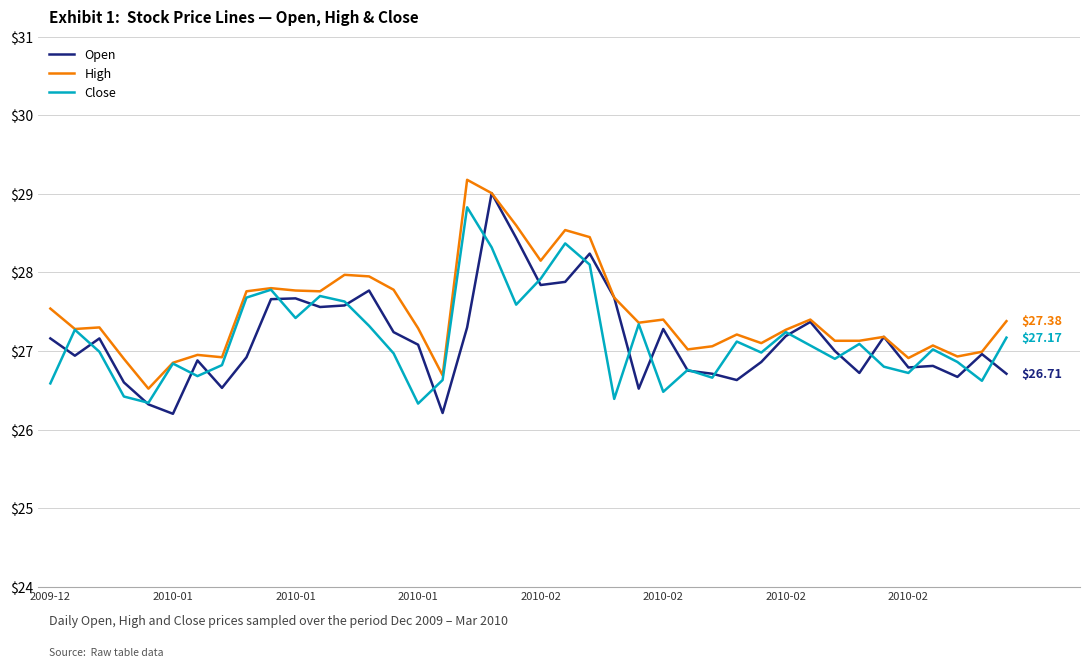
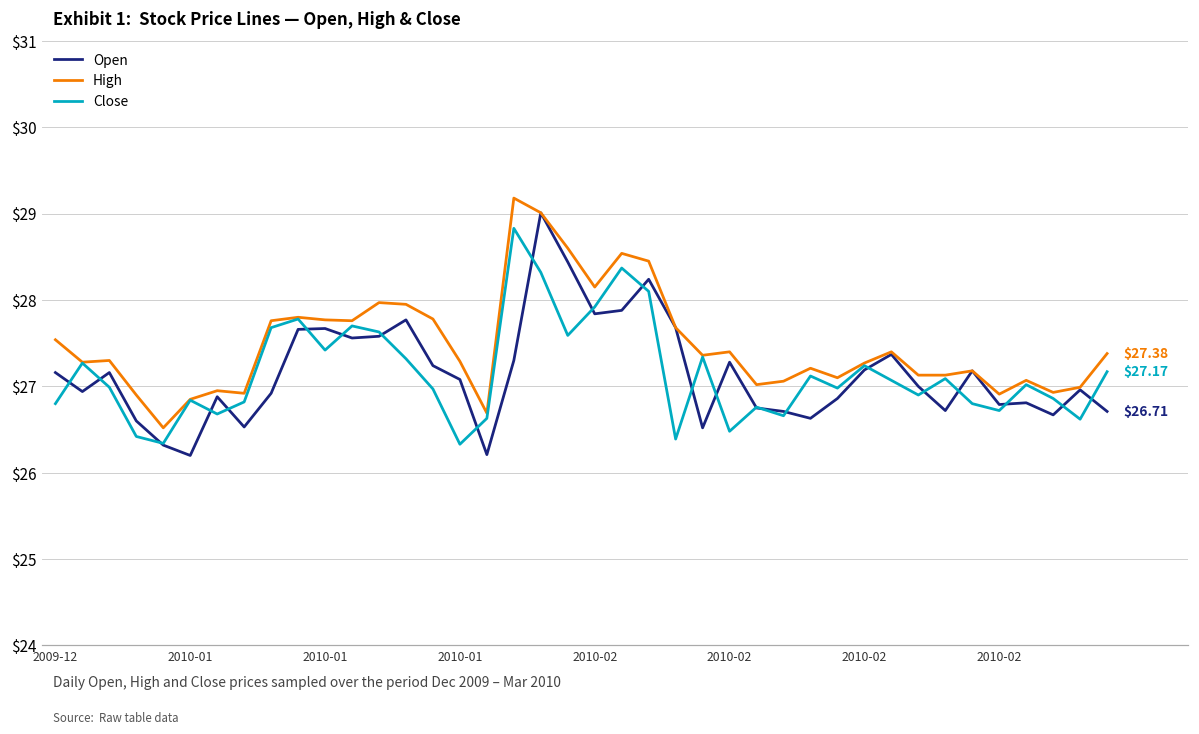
Close, 2009-12: $26.6 -> $26.8
